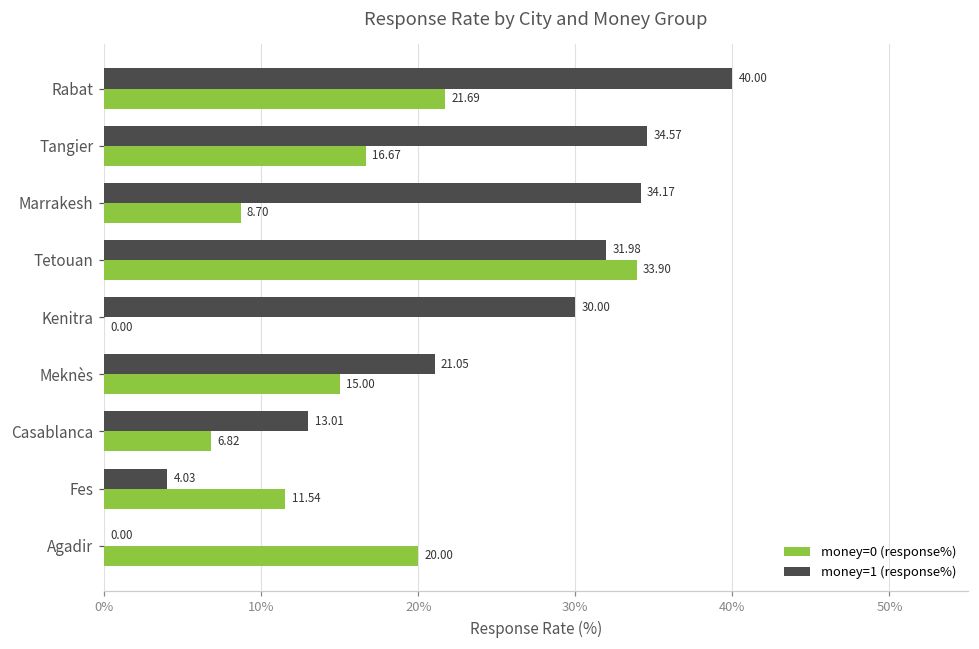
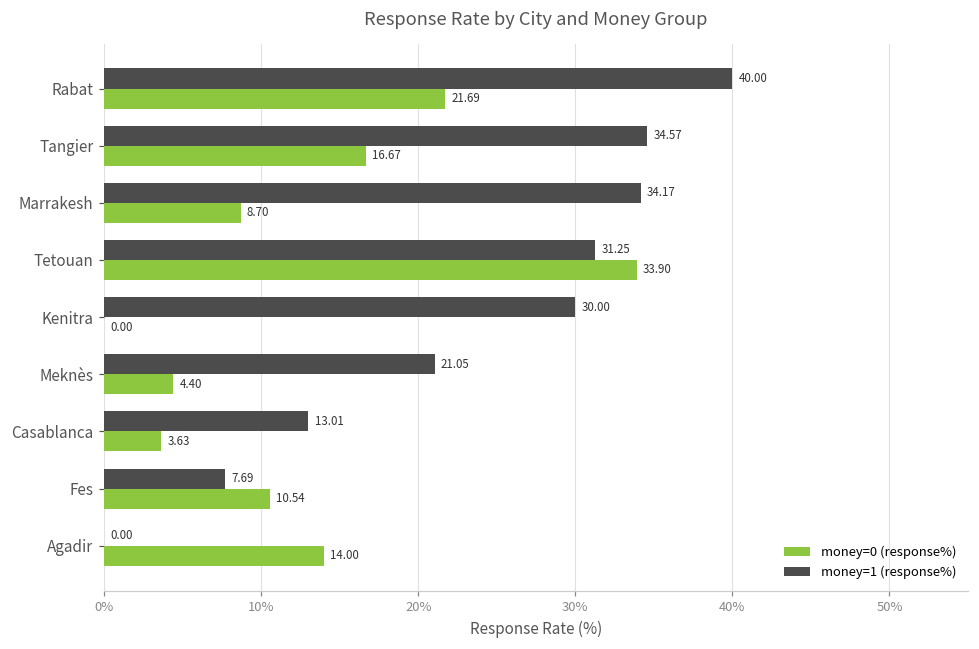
money=1 (response%), Tetouan: 31.98 -> 31.25
money=0 (response%), Meknès: 15.00 -> 4.40
money=0 (response%), Casablanca: 6.82 -> 3.63
money=1 (response%), Fes: 4.03 -> 7.69
money=0 (response%), Fes: 11.54 -> 10.54
money=0 (response%), Agadir: 20.00 -> 14.00
